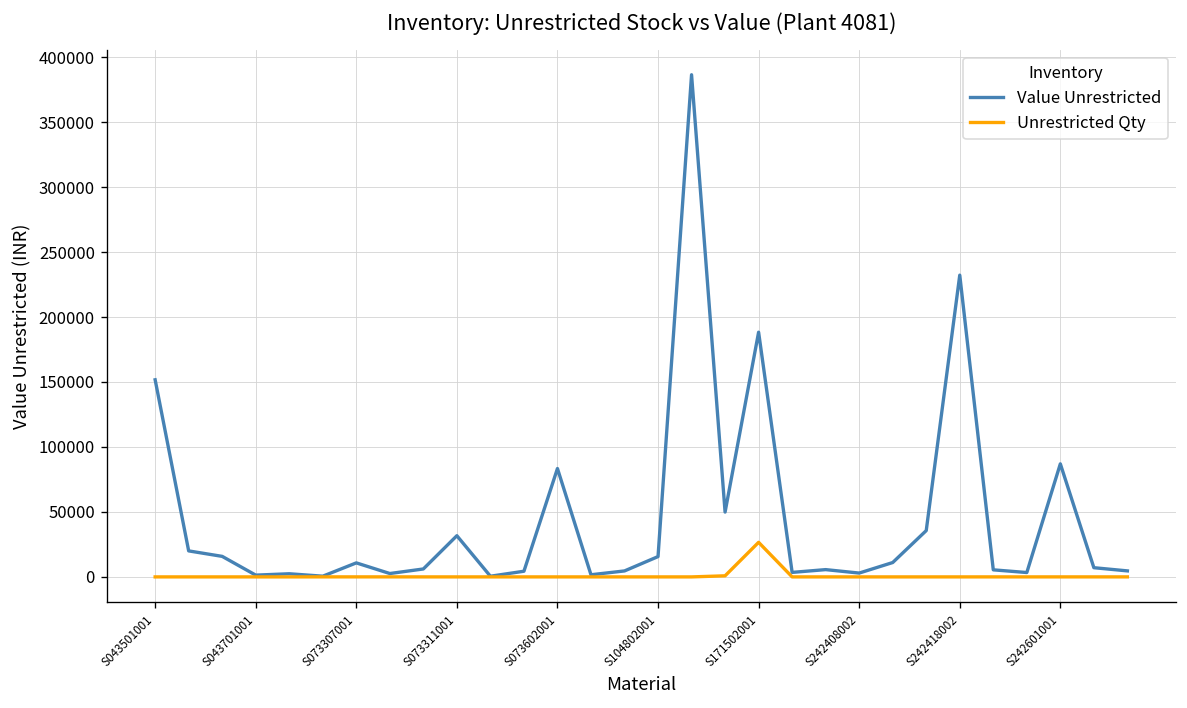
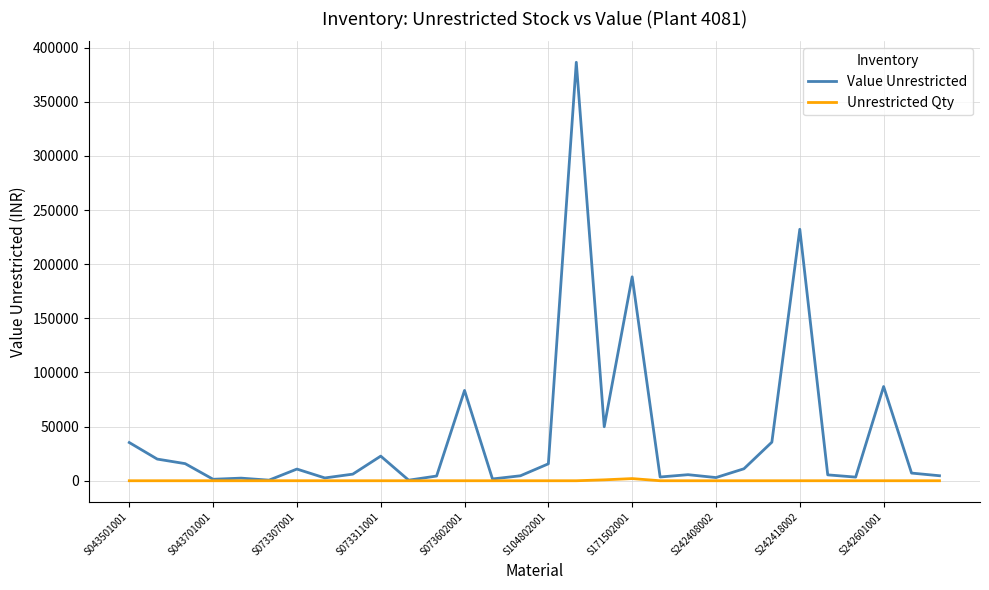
Value Unrestricted, S043501001: 152000 -> 35000
Value Unrestricted, S073311001: 32000 -> 23000
Unrestricted Qty, S171502001: 27000 -> 2000
